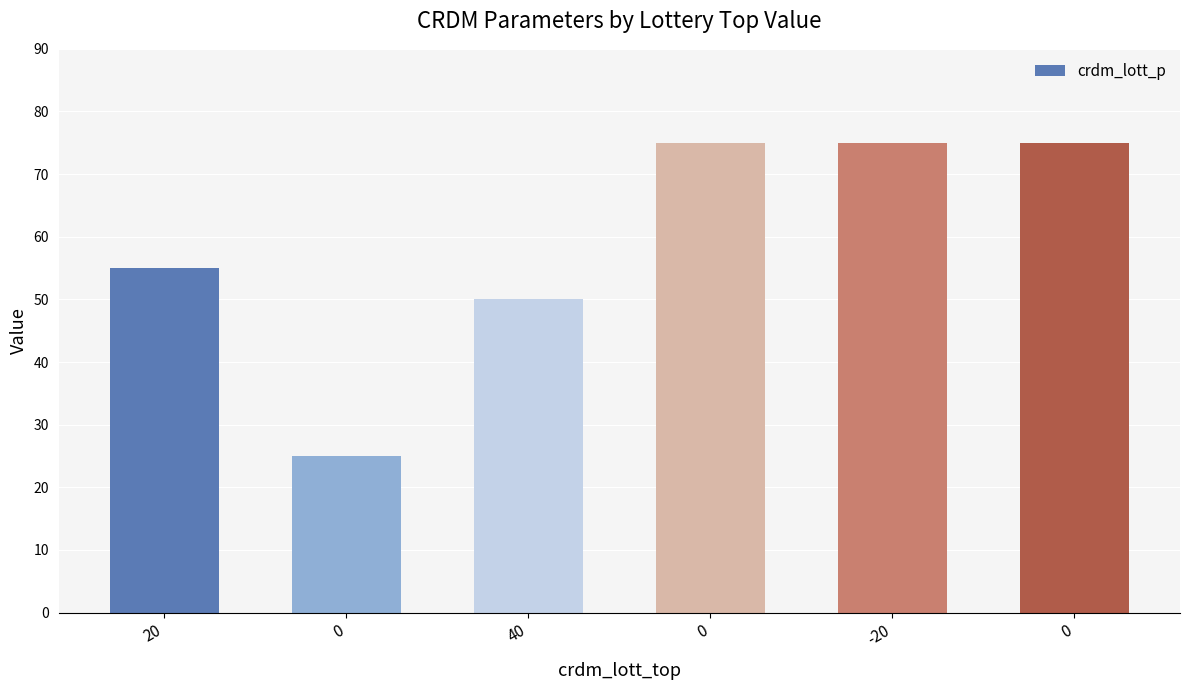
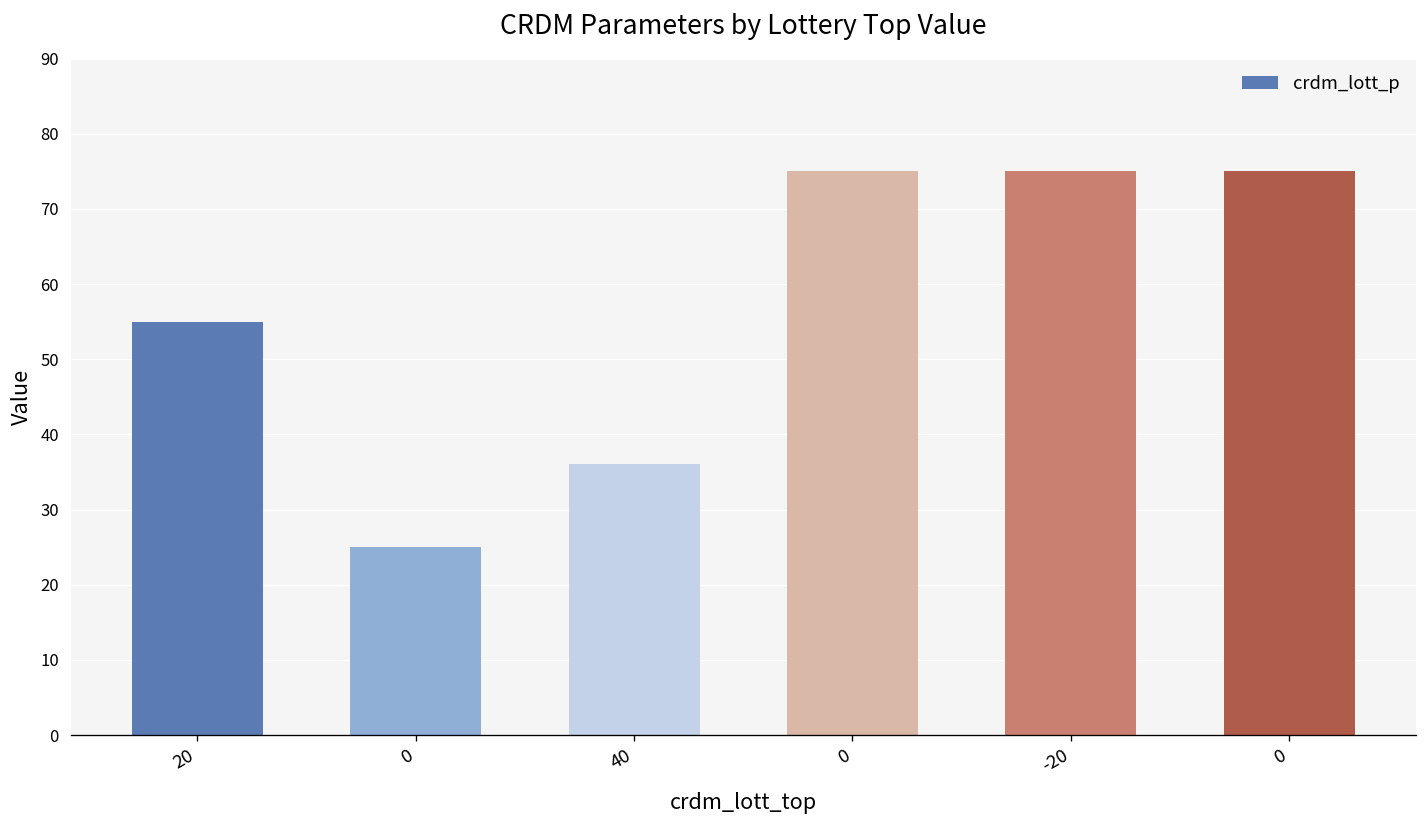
40: 50 -> 36
